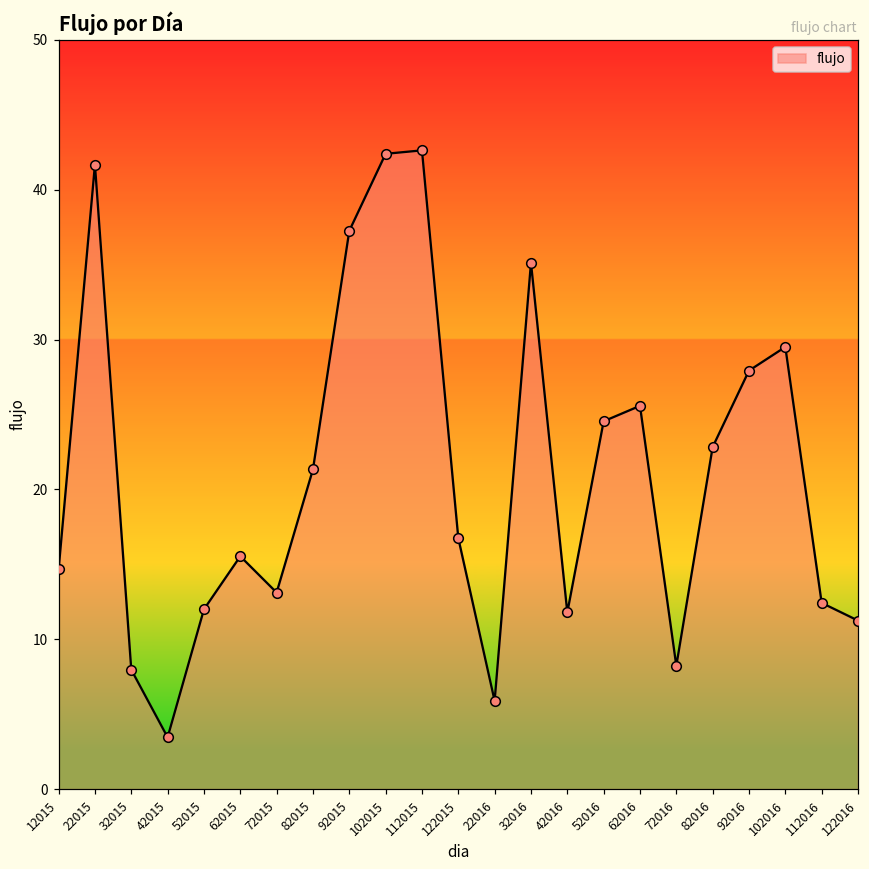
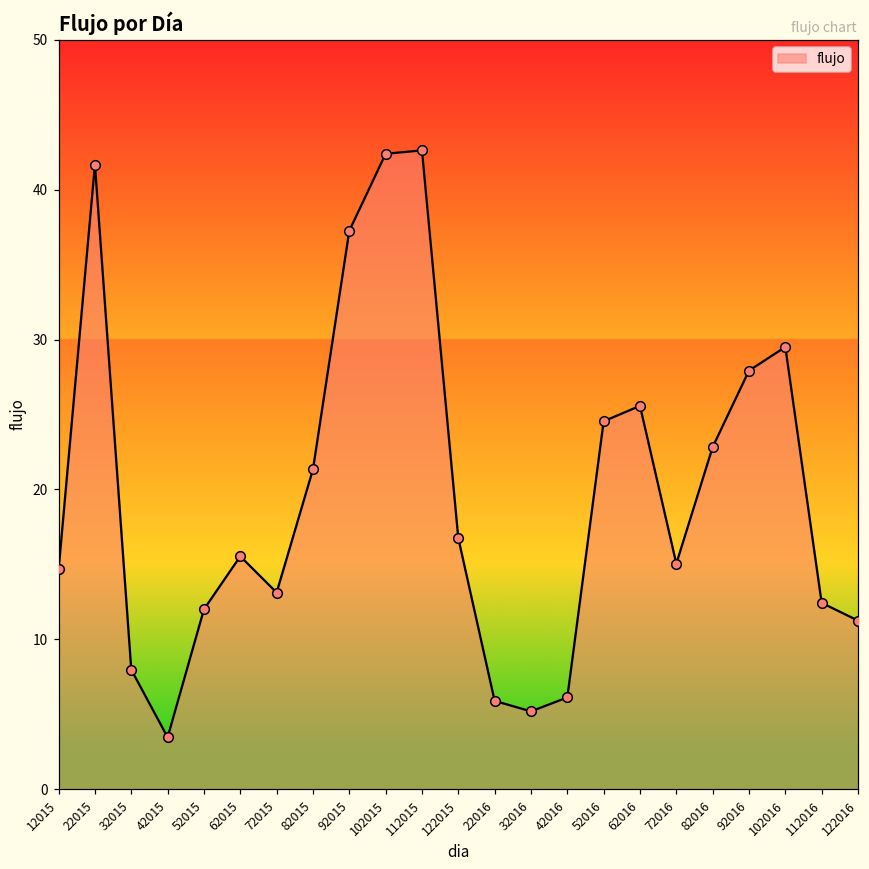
32016: 35.1 -> 5.2
42016: 11.8 -> 6.1
72016: 8.2 -> 15.1
